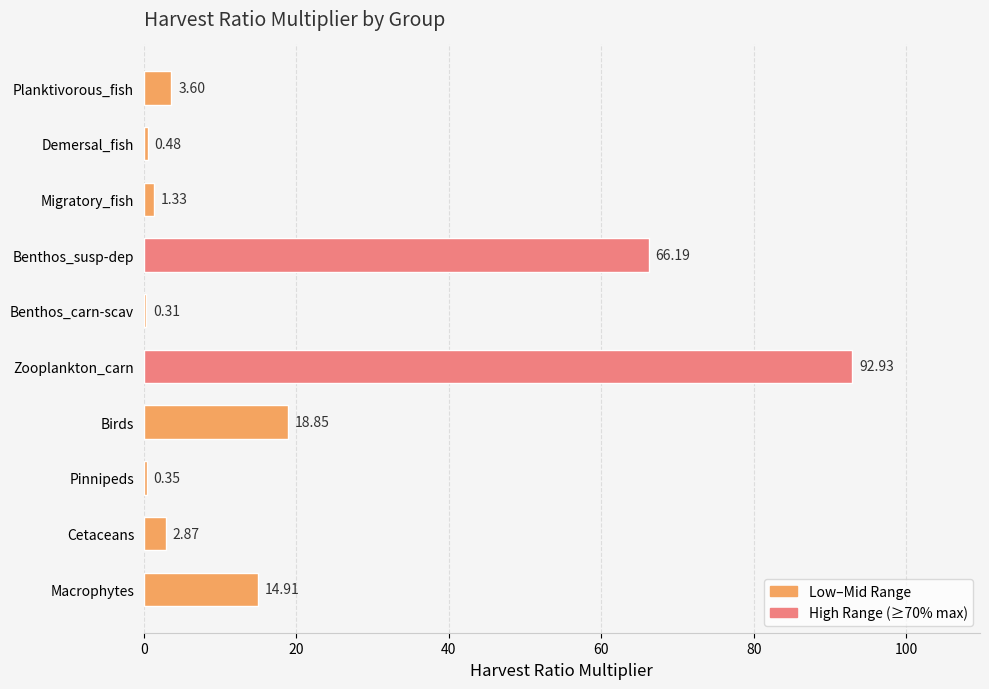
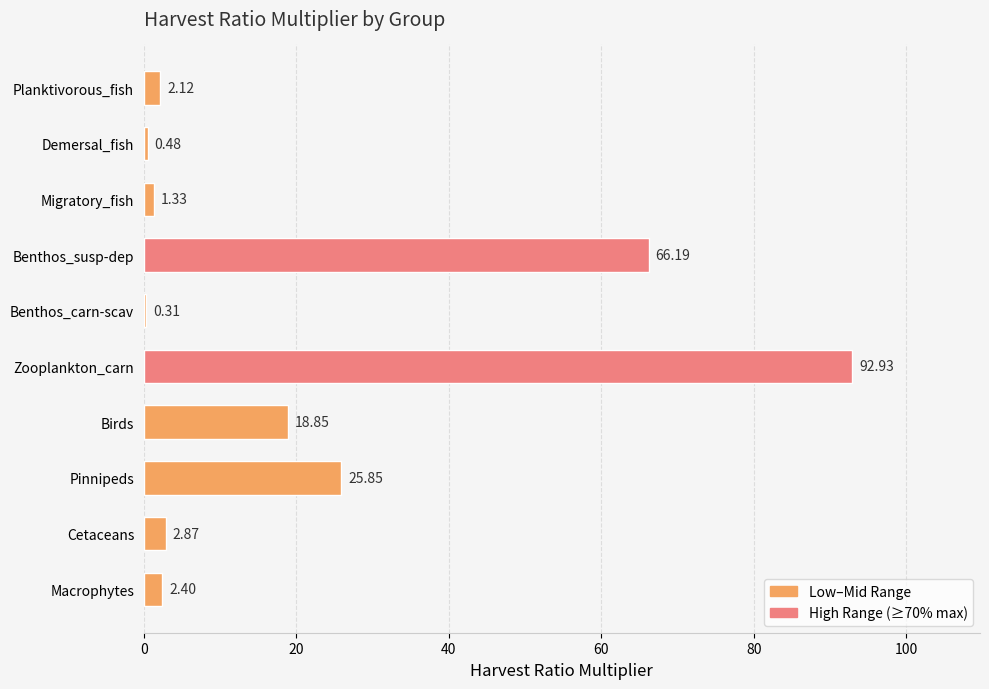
Planktivorous_fish: 3.60 -> 2.12
Pinnipeds: 0.35 -> 25.85
Macrophytes: 14.91 -> 2.40
